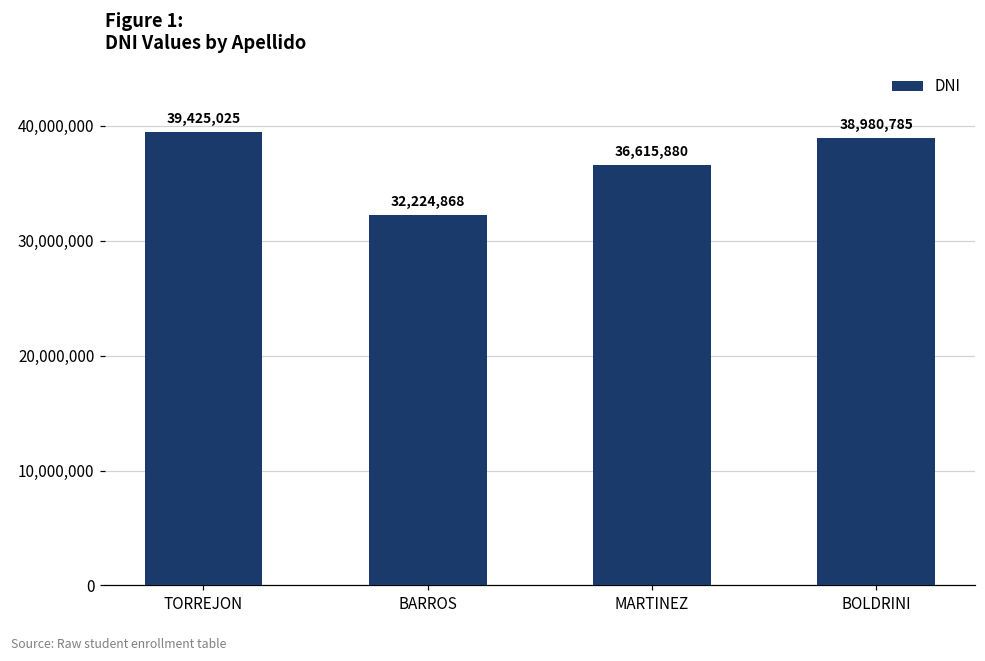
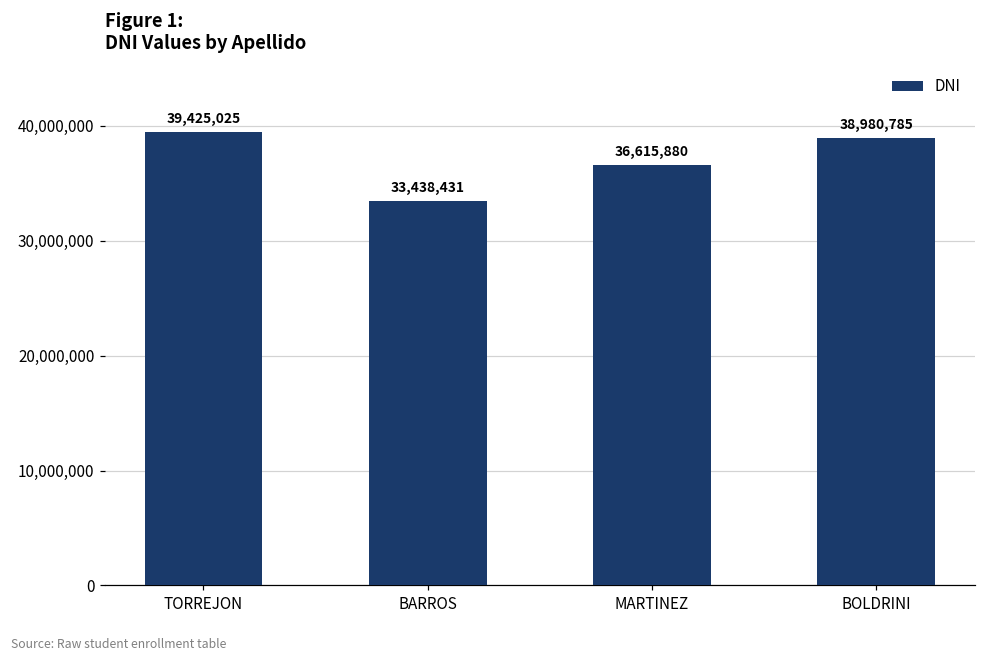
BARROS: 32,224,868 -> 33,438,431
